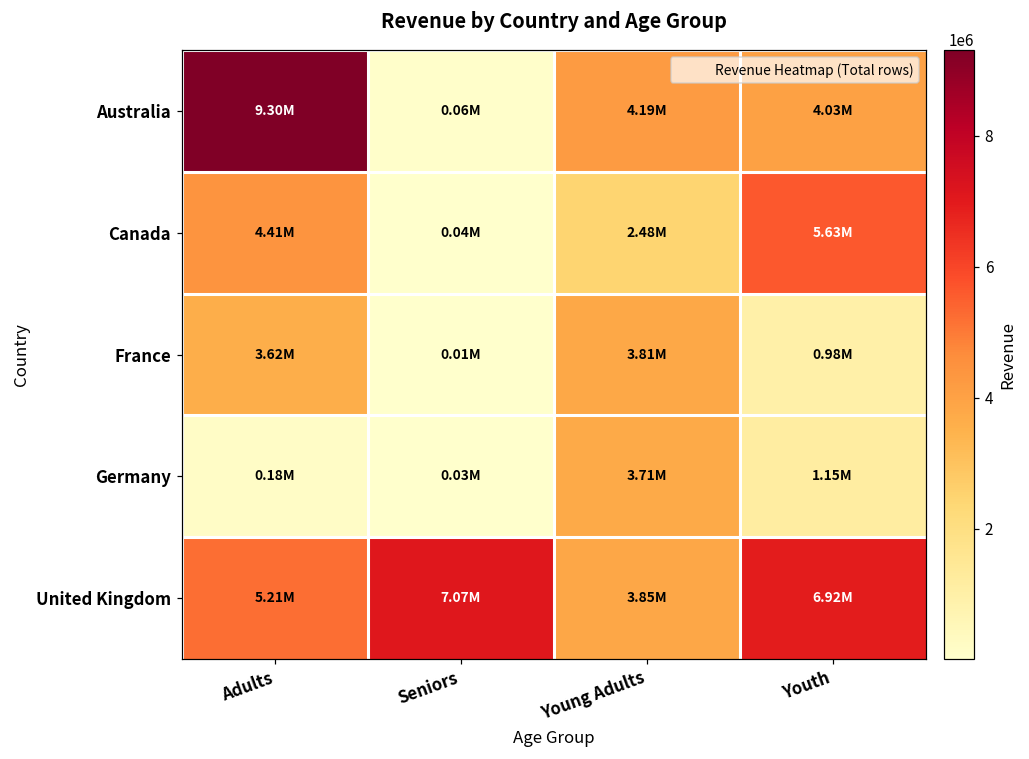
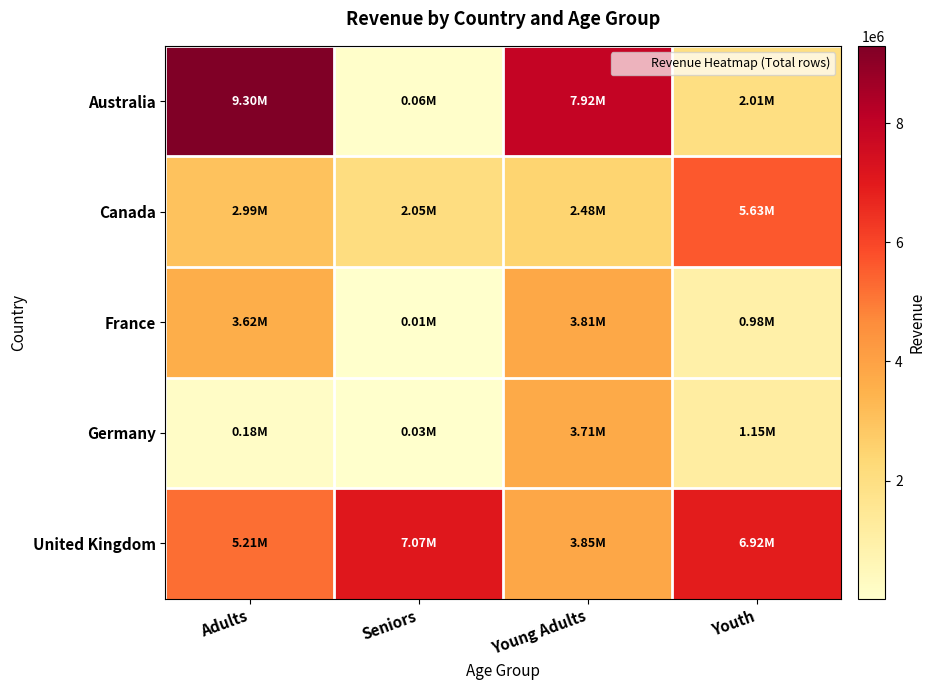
Australia, Young Adults: 4.19M -> 7.92M
Australia, Youth: 4.03M -> 2.01M
Canada, Adults: 4.41M -> 2.99M
Canada, Seniors: 0.04M -> 2.05M
